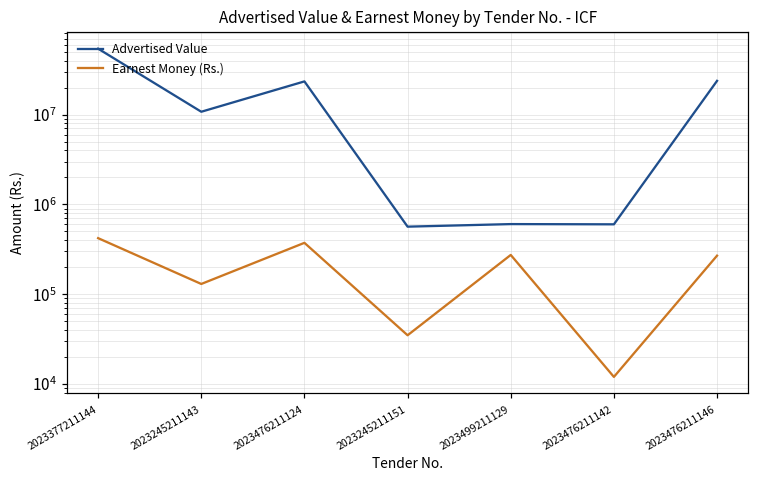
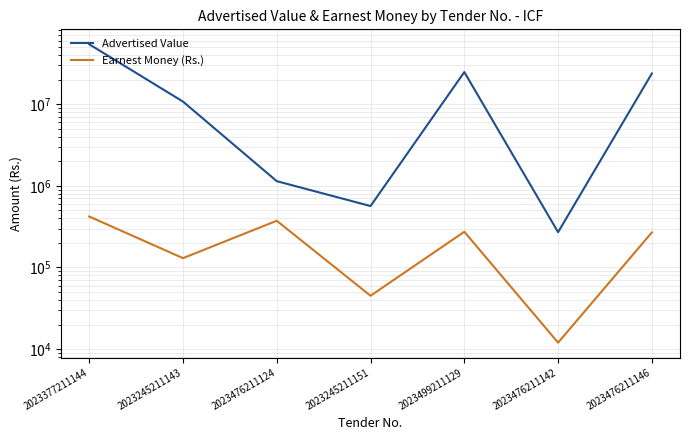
Advertised Value, 2023476211124: 23000000 -> 1100000
Earnest Money (Rs.), 2023245211151: 35000 -> 50000
Advertised Value, 2023499211129: 600000 -> 25000000
Advertised Value, 2023476211142: 600000 -> 270000
